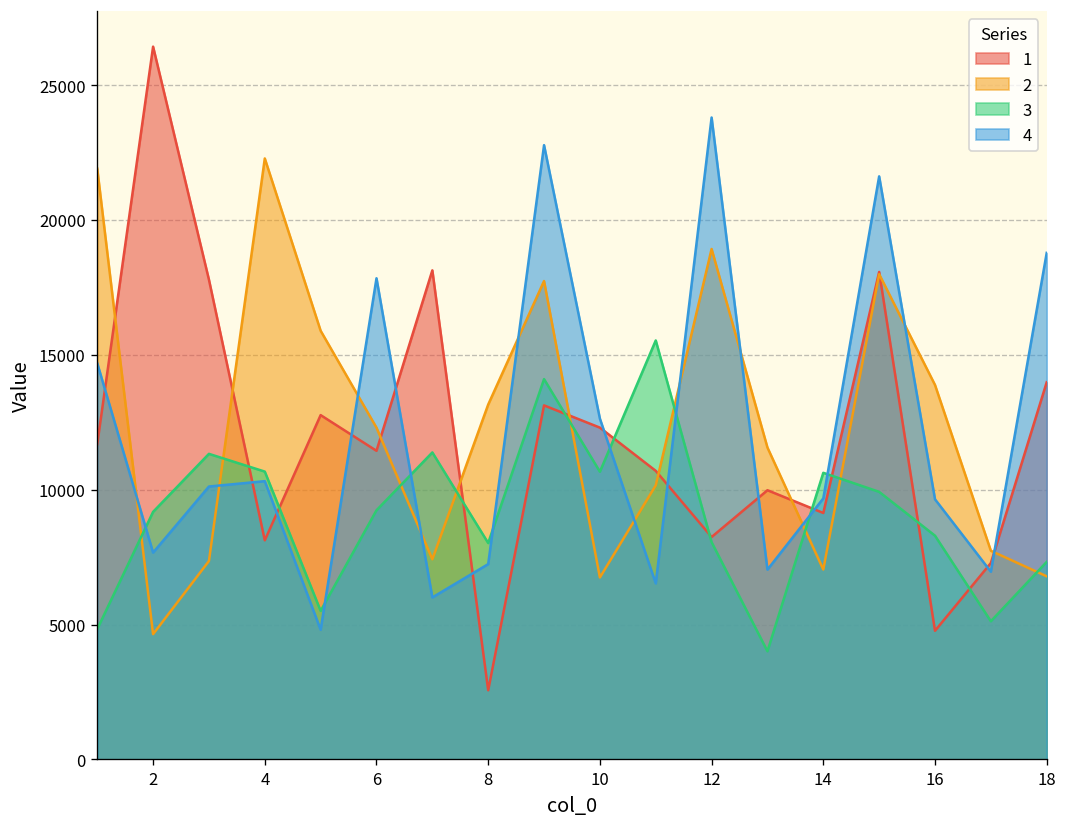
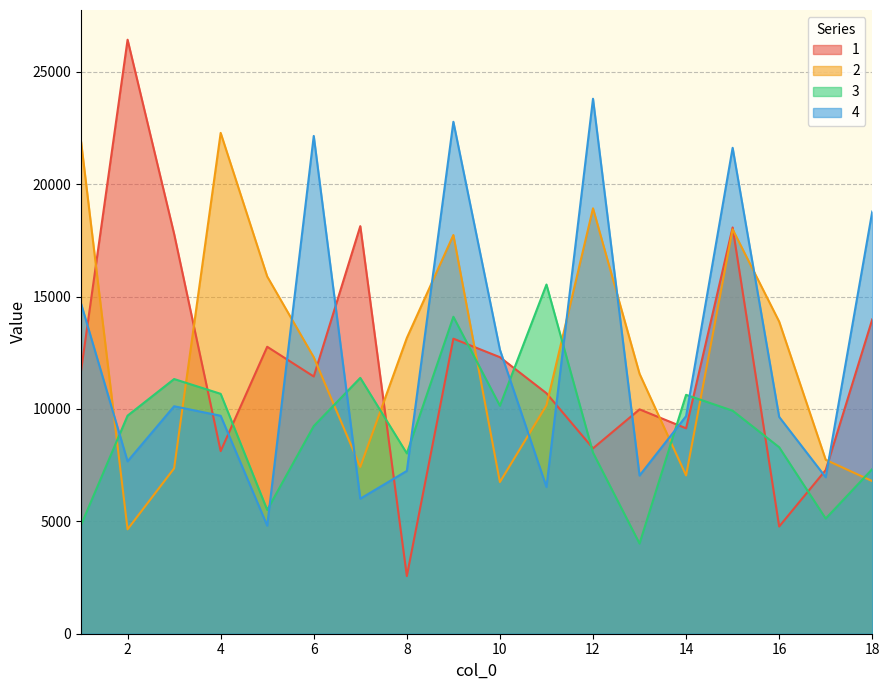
3, 2: 9200 -> 9700
4, 4: 10300 -> 9700
4, 6: 17800 -> 22100
3, 10: 10700 -> 10100
